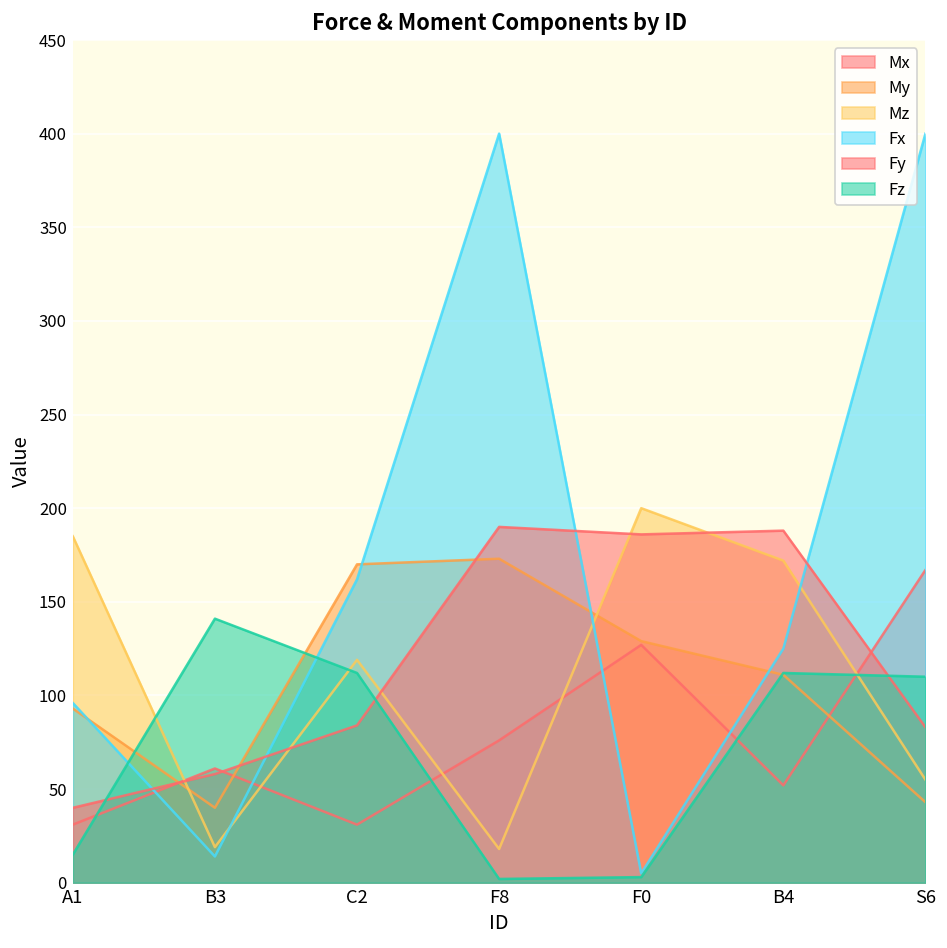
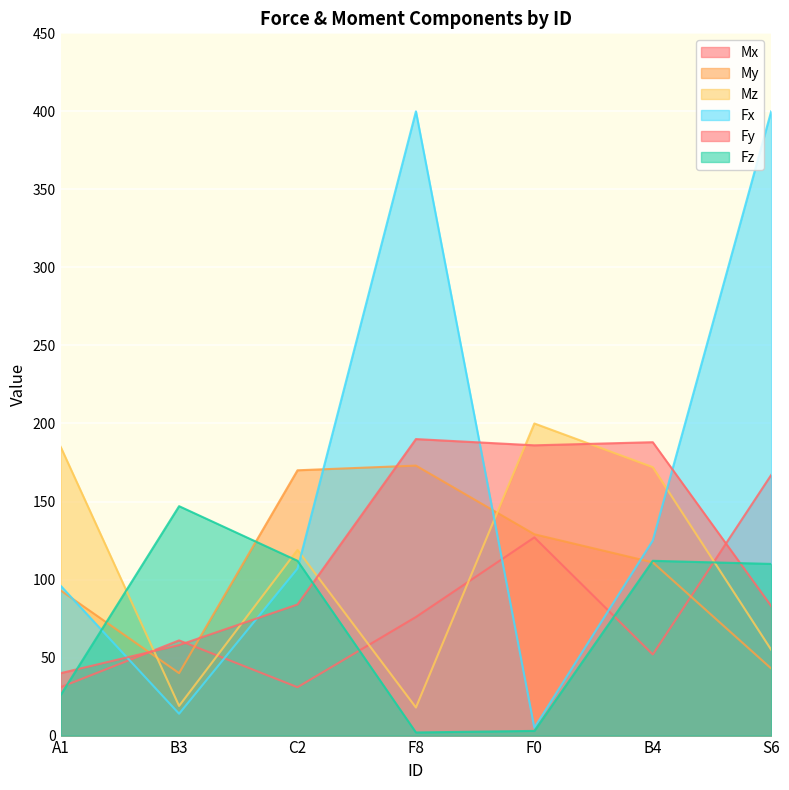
Fz, A1: 15 -> 26
Fz, B3: 141 -> 147
Fx, C2: 162 -> 107
